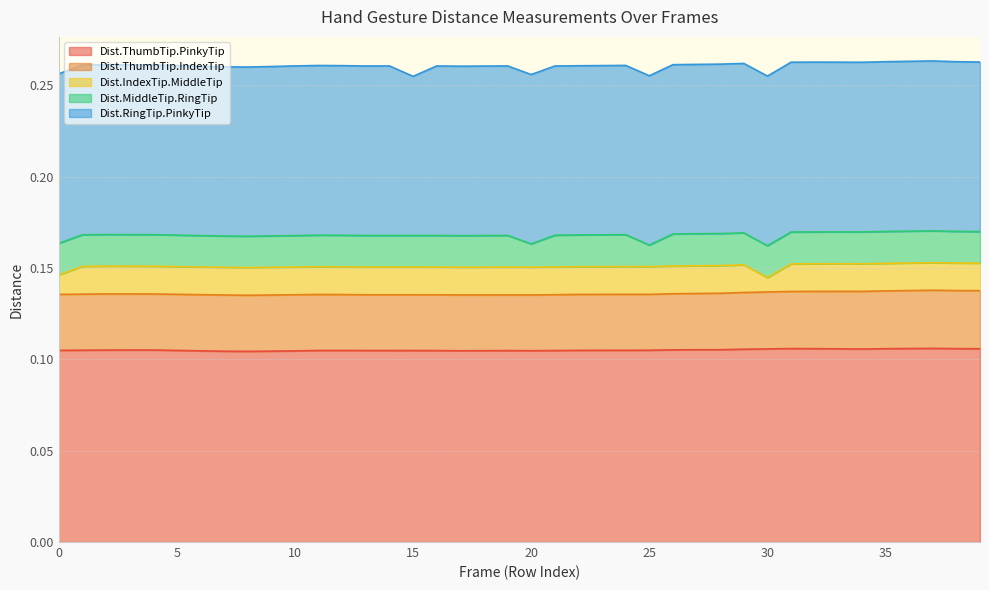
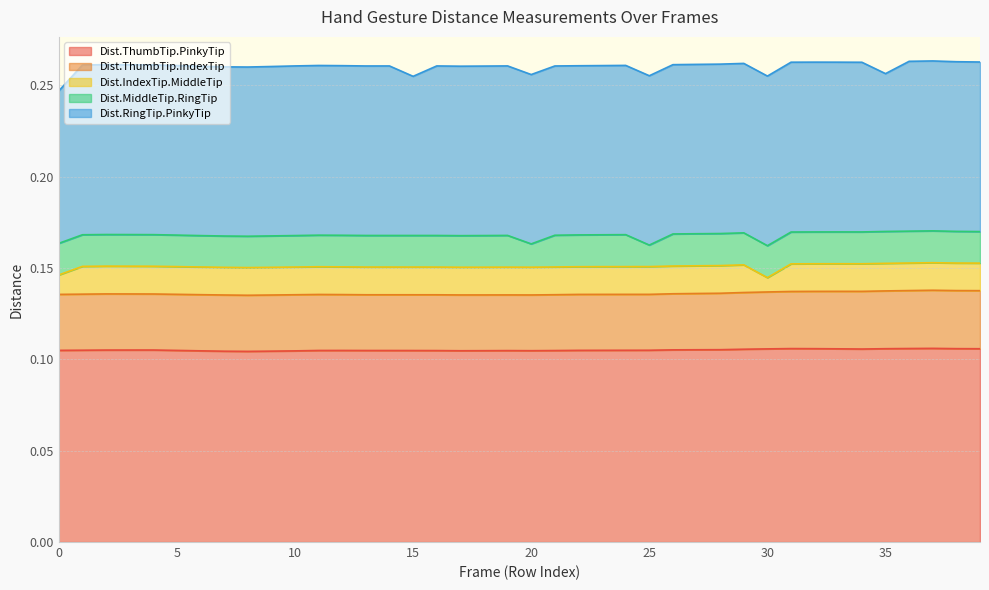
Dist.RingTip.PinkyTip, 0: 0.093 -> 0.083
Dist.RingTip.PinkyTip, 35: 0.093 -> 0.086
